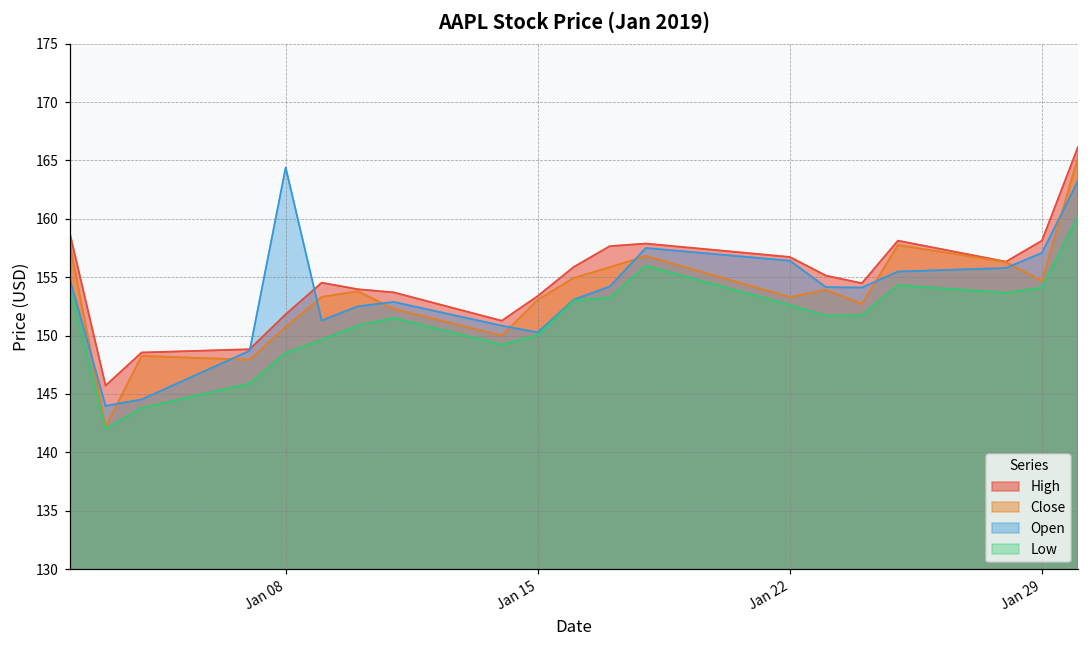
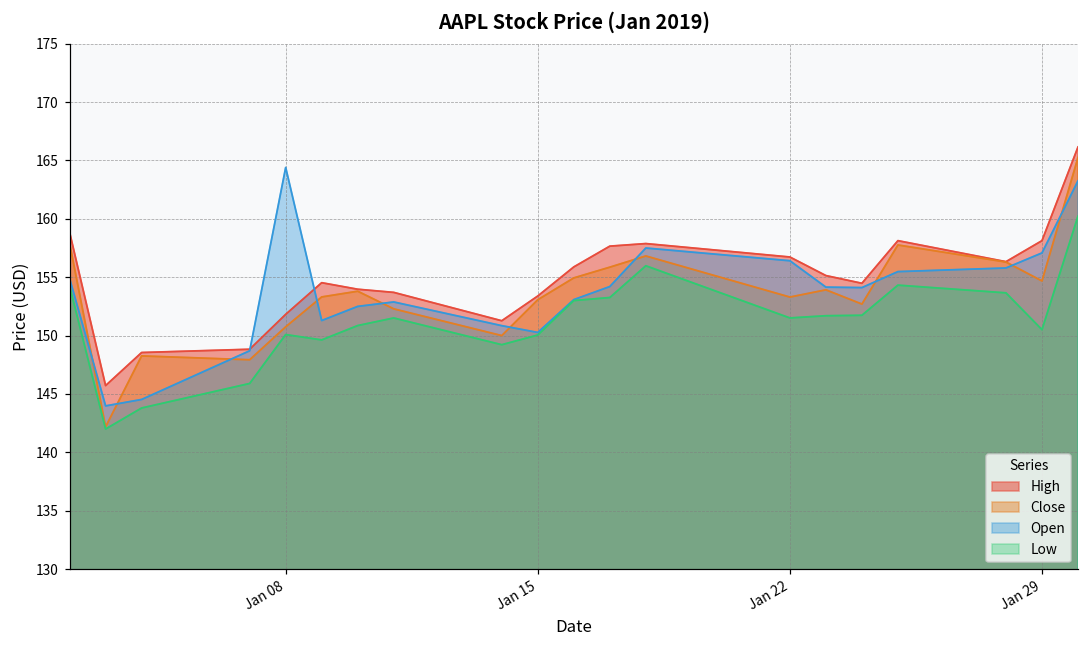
Low, Jan 08: 148.5 -> 150.1
Low, Jan 22: 152.6 -> 151.5
Low, Jan 29: 154.1 -> 150.5
